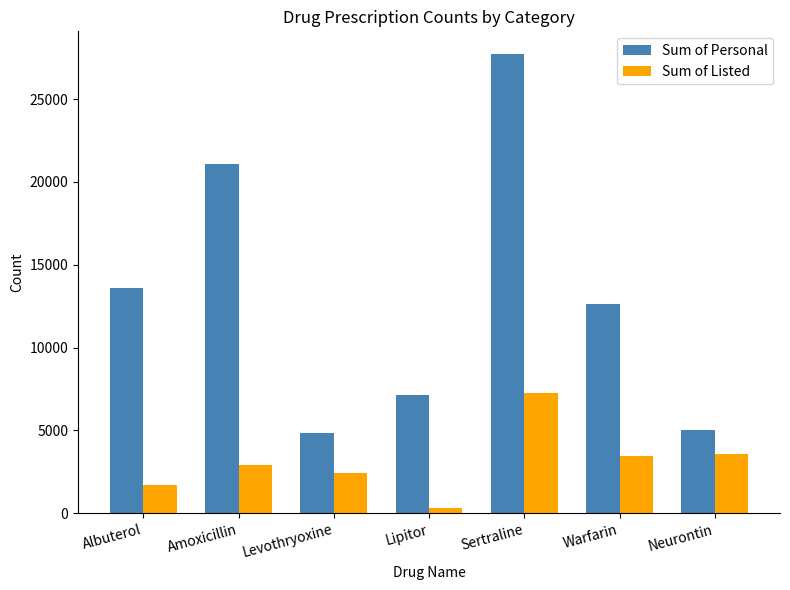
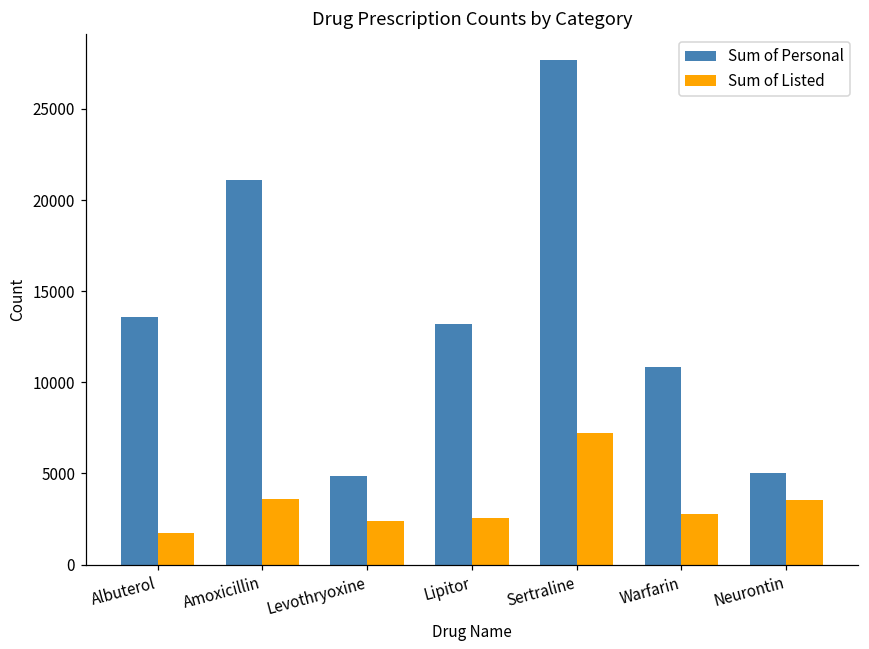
Sum of Listed, Amoxicillin: 2900 -> 3600
Sum of Personal, Lipitor: 7100 -> 13200
Sum of Listed, Lipitor: 300 -> 2500
Sum of Personal, Warfarin: 12600 -> 10800
Sum of Listed, Warfarin: 3500 -> 2800
